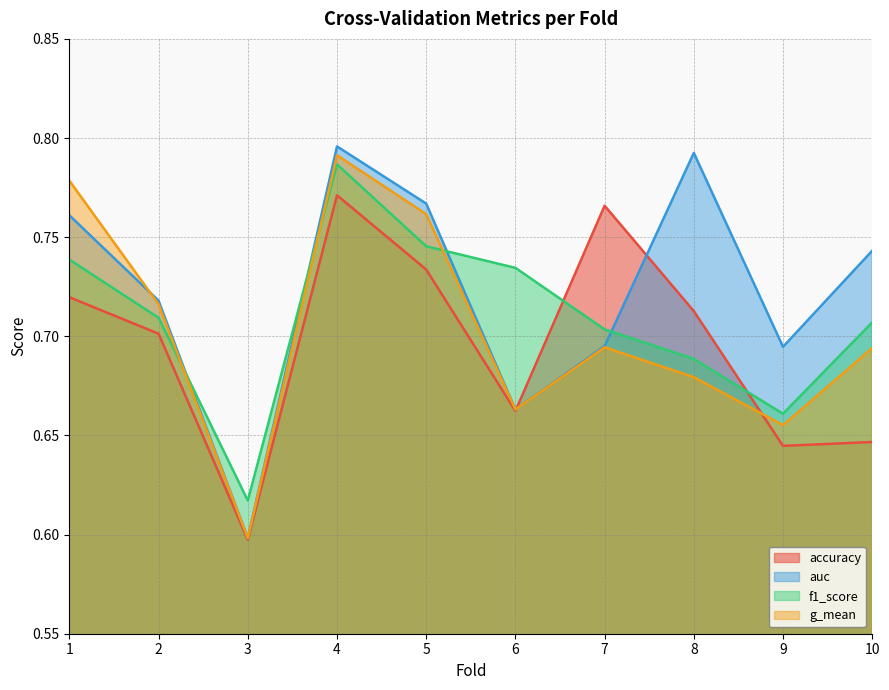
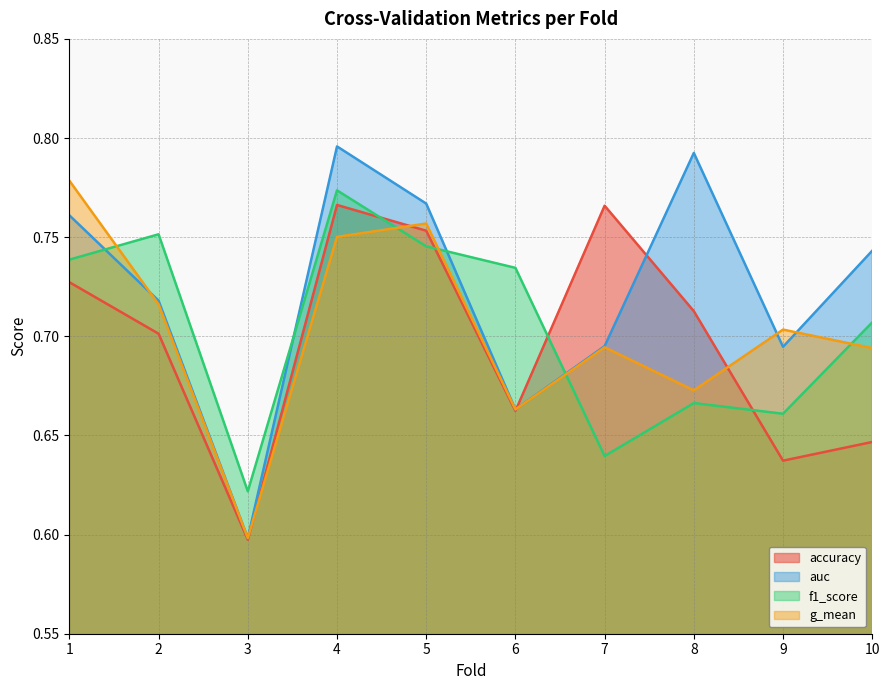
accuracy, 1: 0.720 -> 0.727
f1_score, 2: 0.709 -> 0.751
f1_score, 3: 0.617 -> 0.622
accuracy, 4: 0.771 -> 0.766
f1_score, 4: 0.787 -> 0.774
g_mean, 4: 0.791 -> 0.750
accuracy, 5: 0.734 -> 0.753
g_mean, 5: 0.762 -> 0.757
f1_score, 7: 0.703 -> 0.640
f1_score, 8: 0.689 -> 0.666
g_mean, 8: 0.679 -> 0.673
accuracy, 9: 0.645 -> 0.637
g_mean, 9: 0.655 -> 0.703
